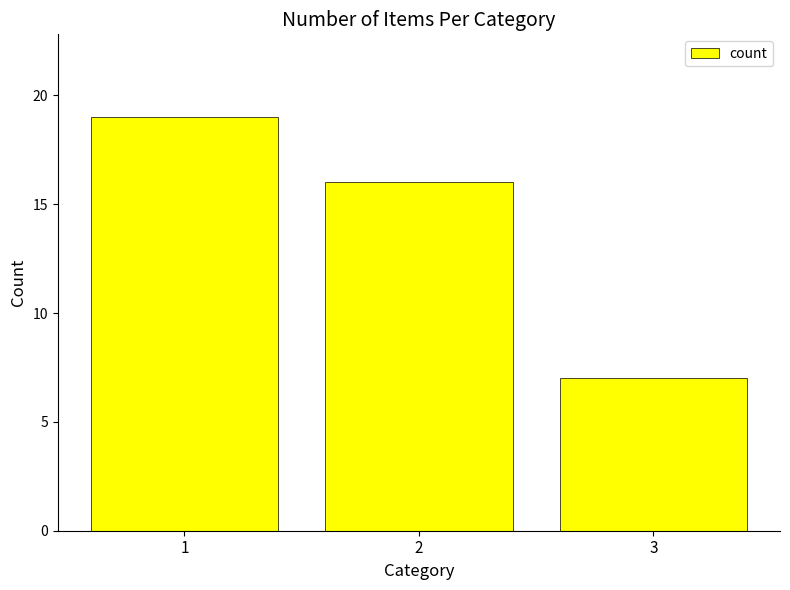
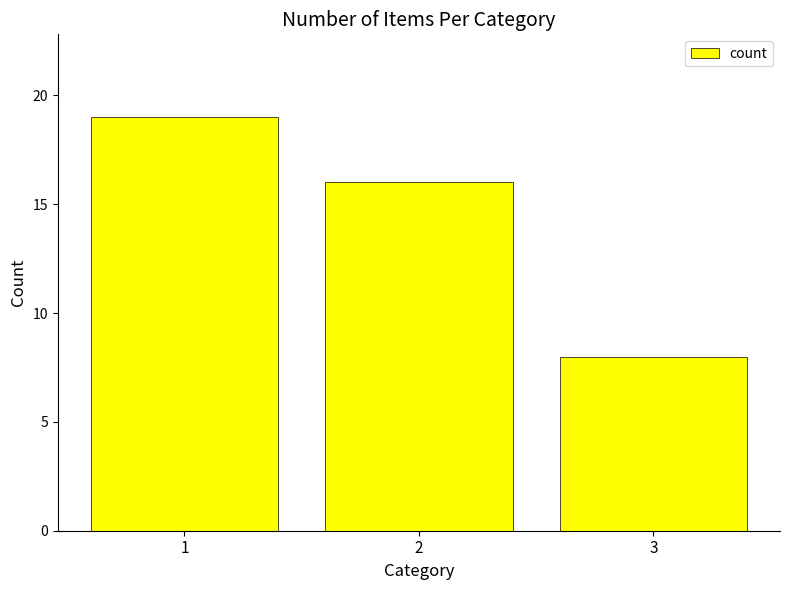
3: 7 -> 8
